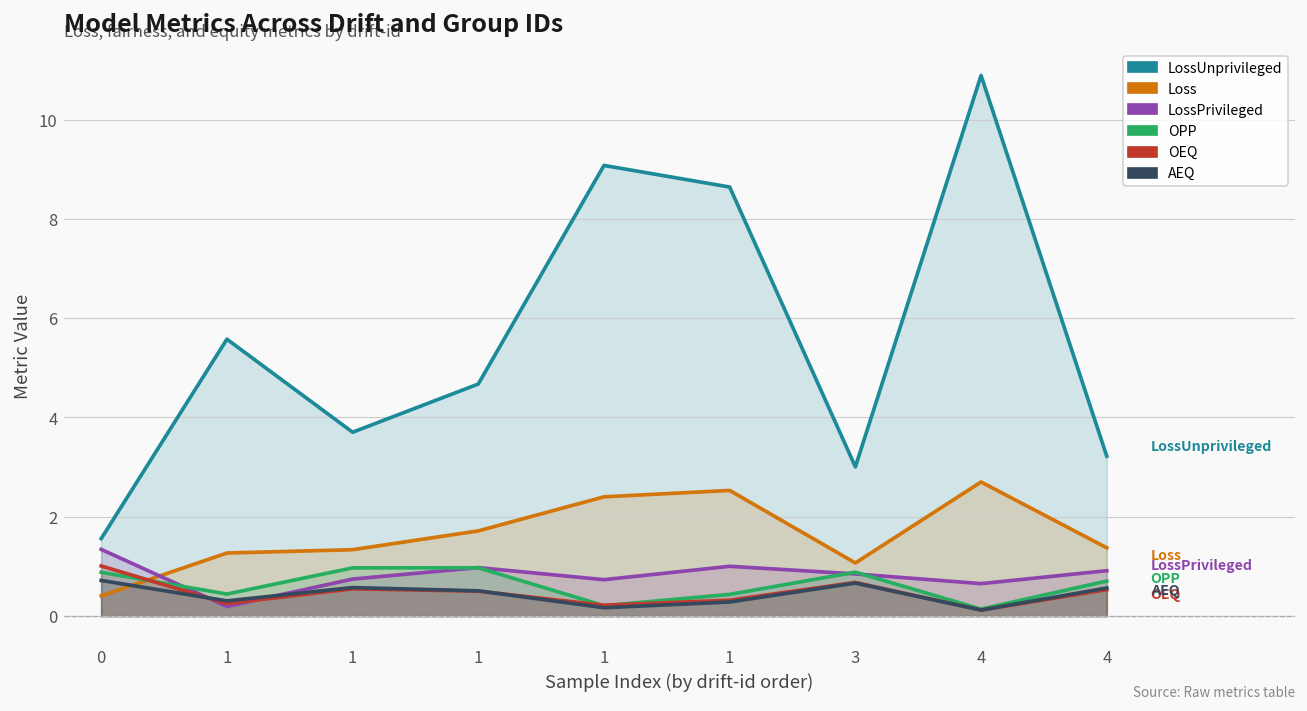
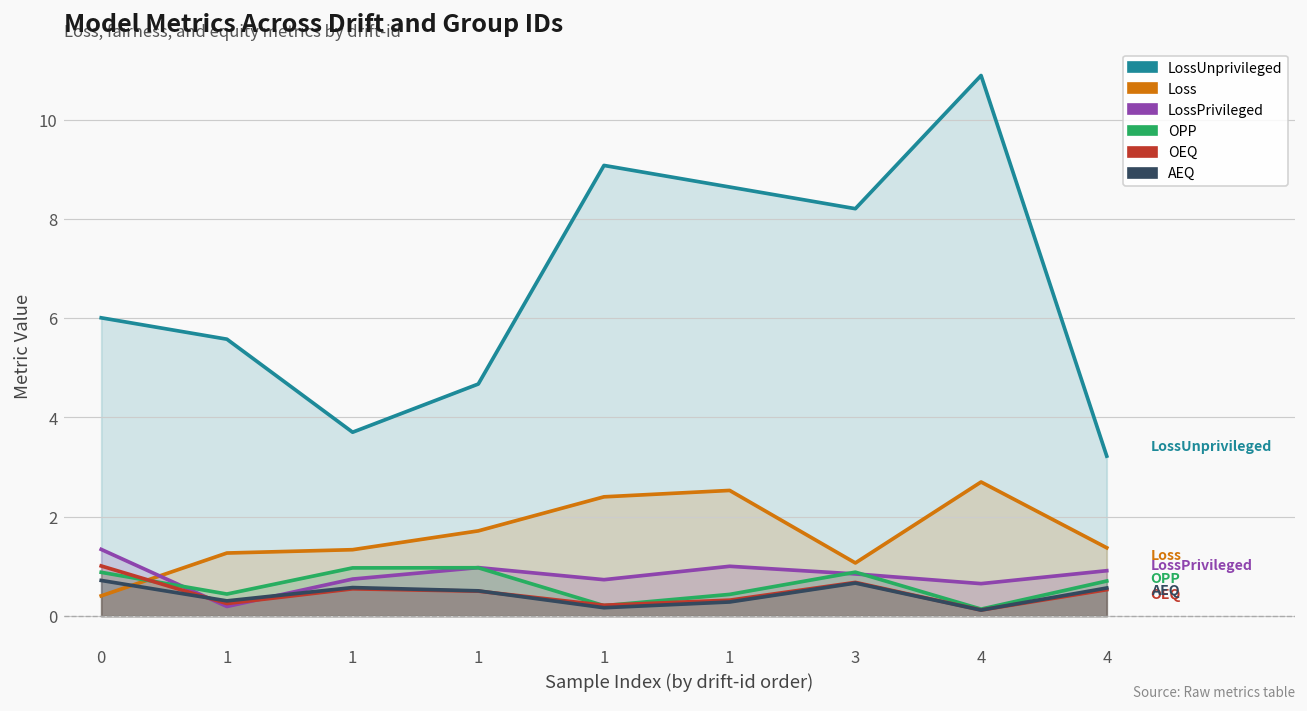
LossUnprivileged, 0: 1.6 -> 6.0
LossUnprivileged, 3: 3.0 -> 8.2
